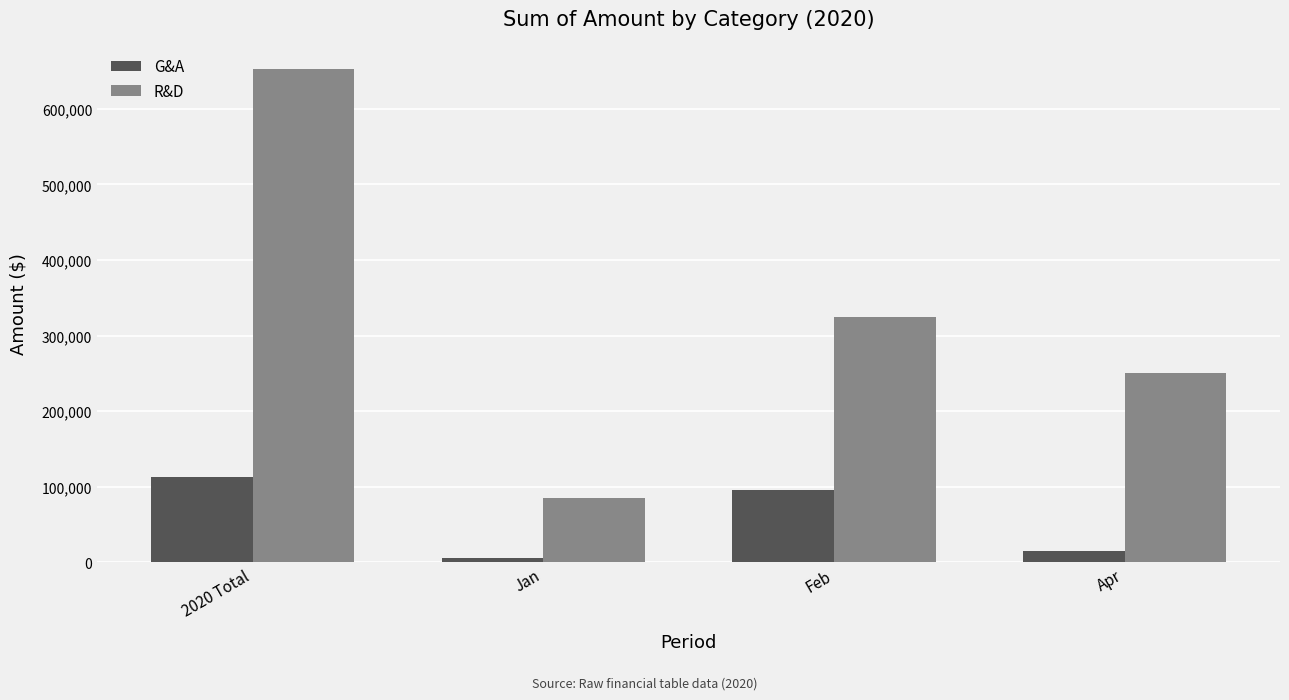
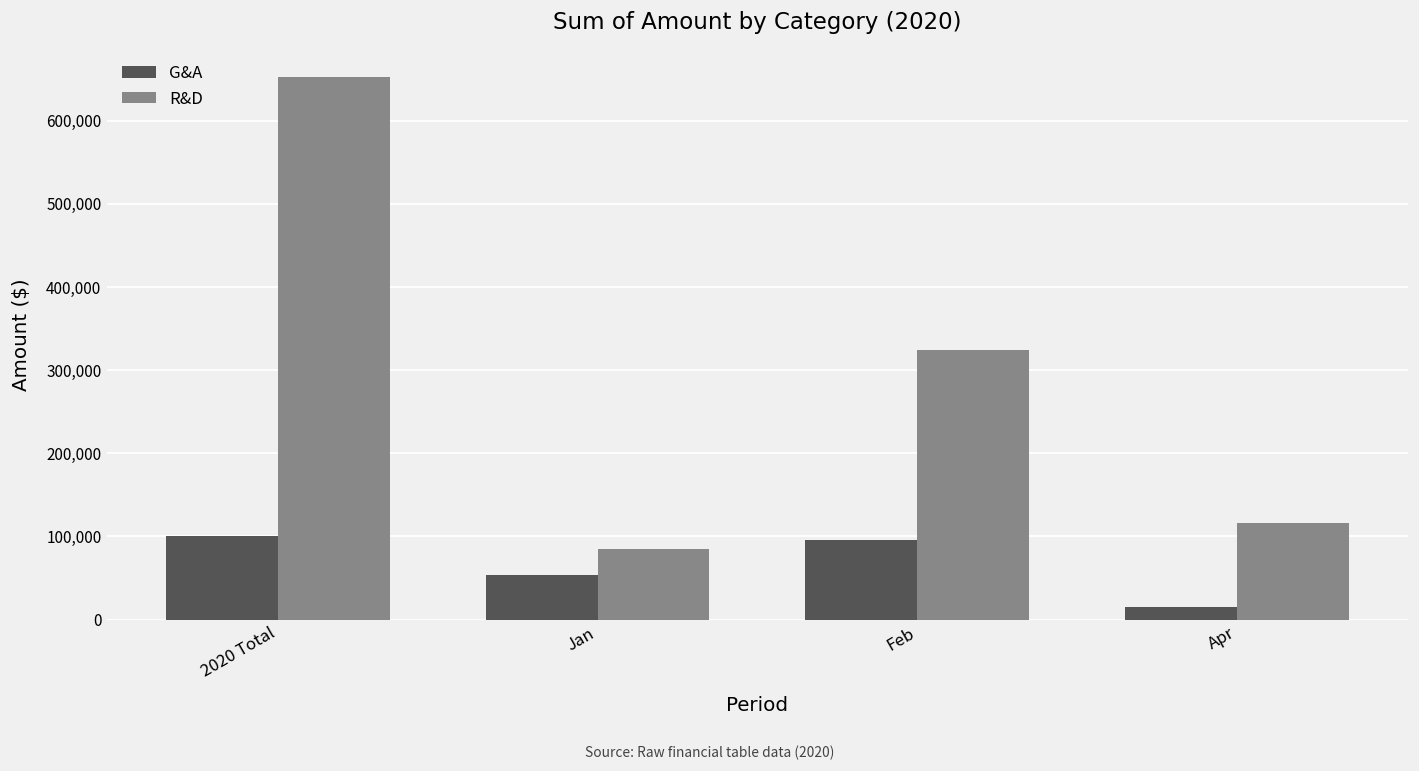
G&A, 2020 Total: 110,000 -> 100,000
G&A, Jan: 10,000 -> 50,000
R&D, Apr: 250,000 -> 120,000
